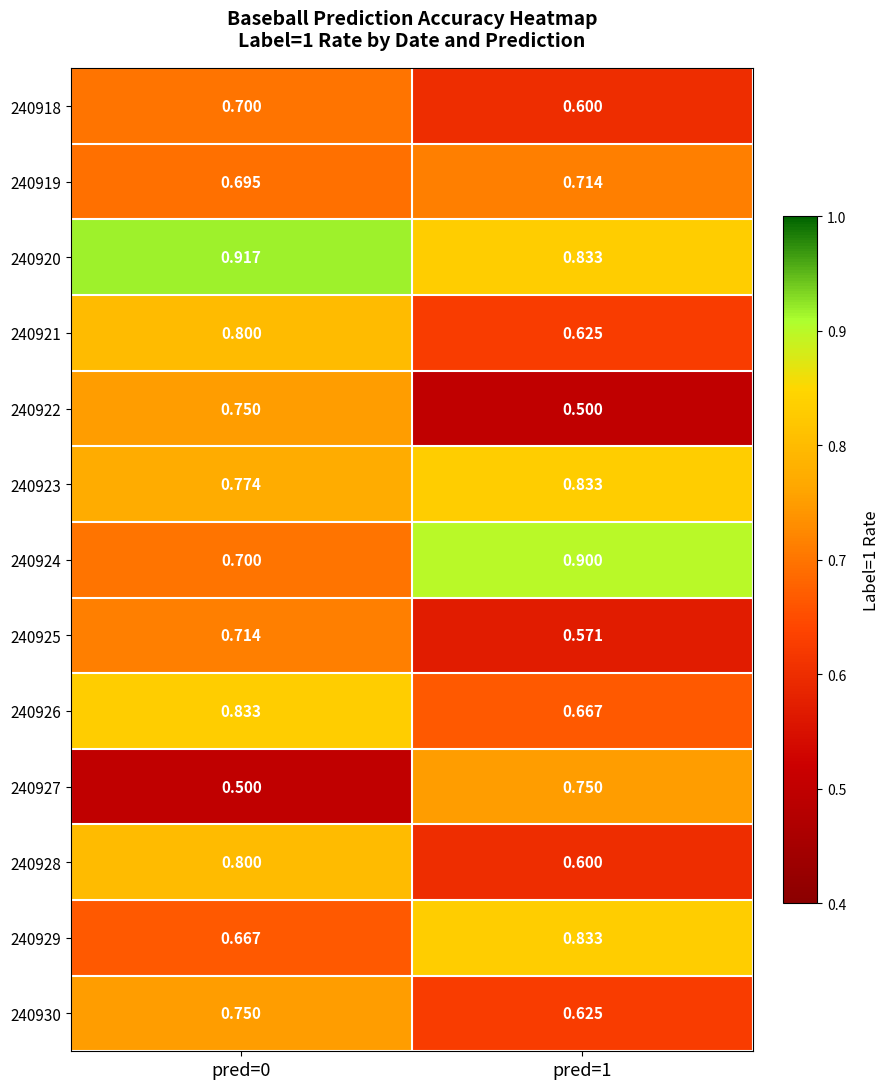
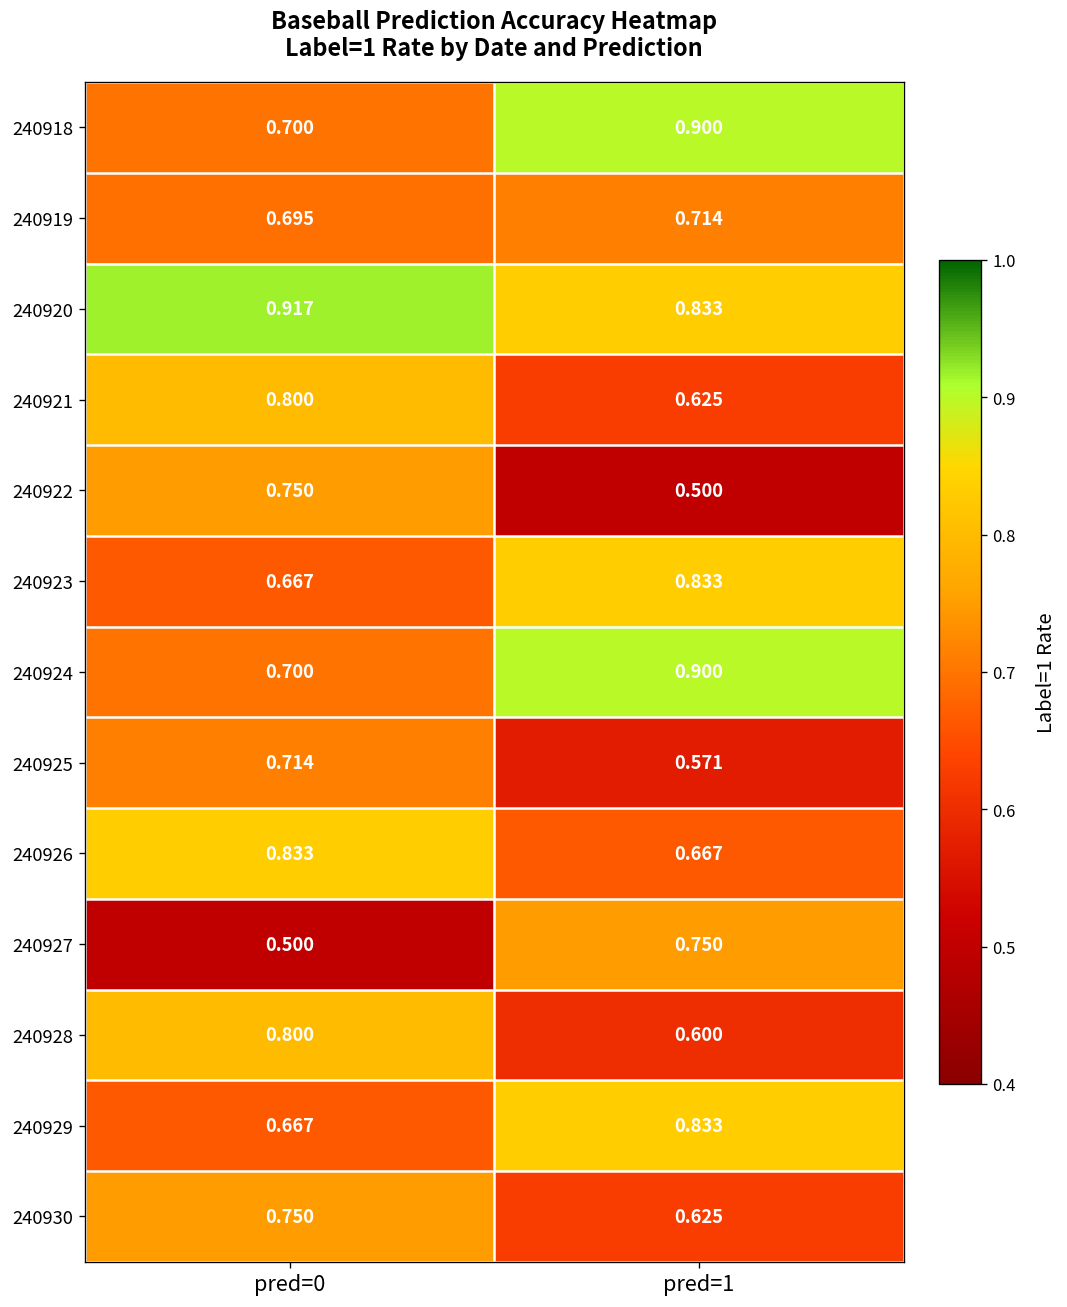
240918, pred=1: 0.600 -> 0.900
240923, pred=0: 0.774 -> 0.667
